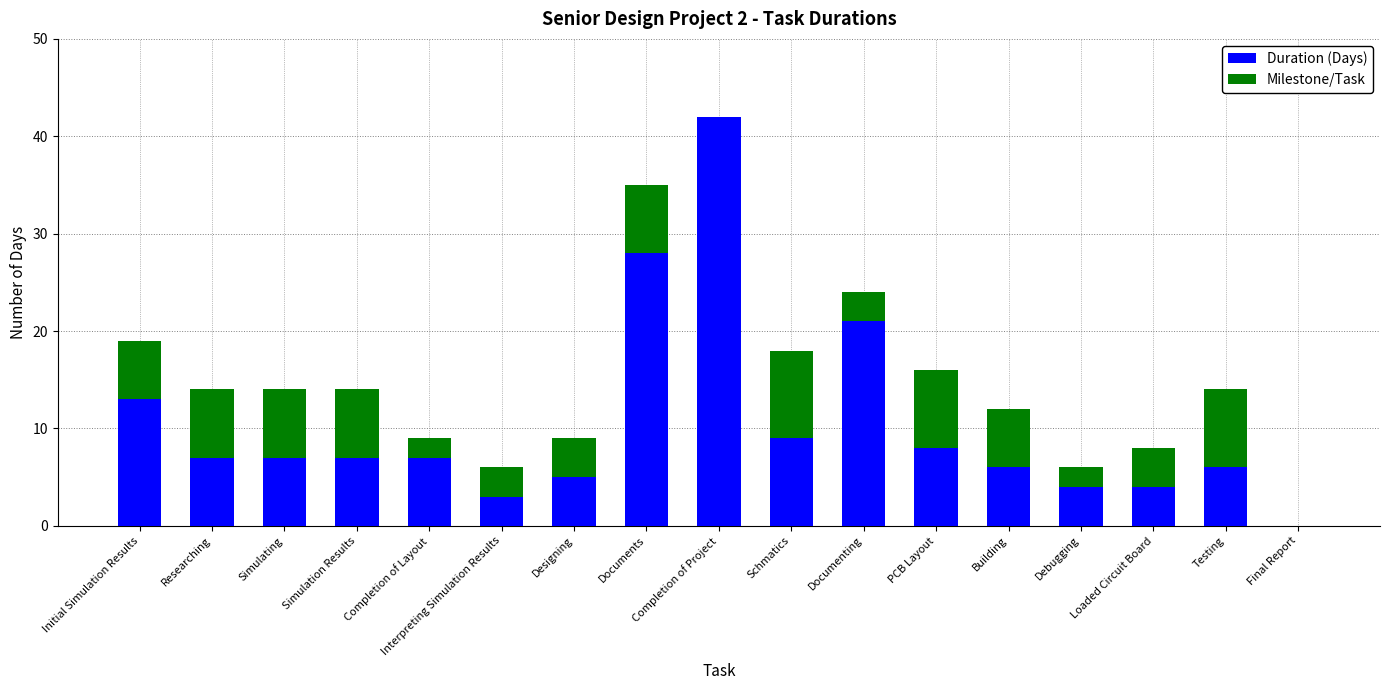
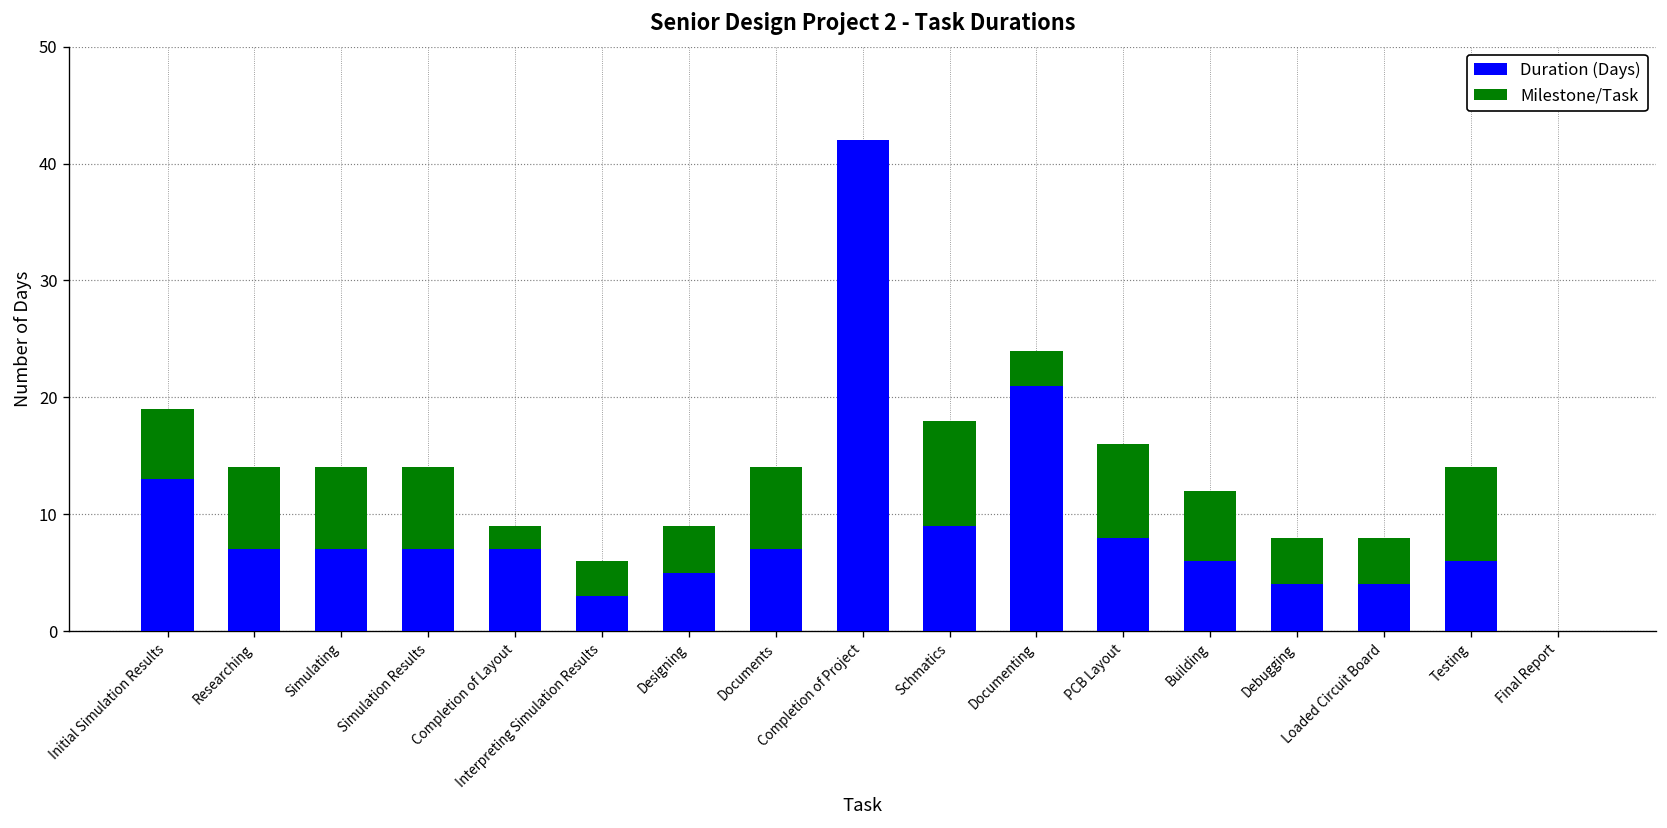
Duration (Days), Documents: 28 -> 7
Milestone/Task, Debugging: 2 -> 4
